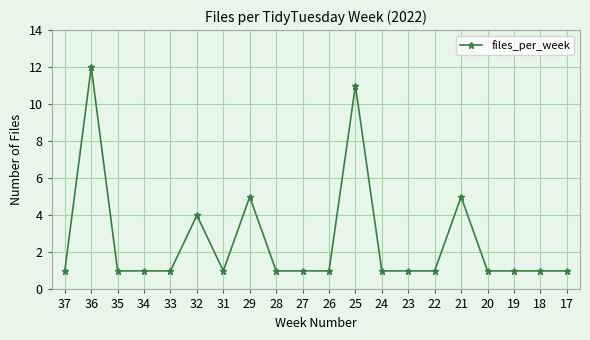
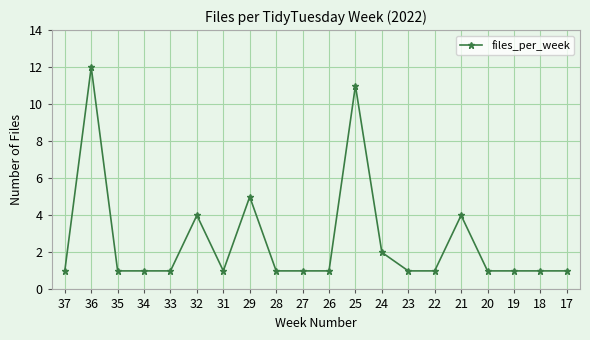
24: 1 -> 2
21: 5 -> 4
